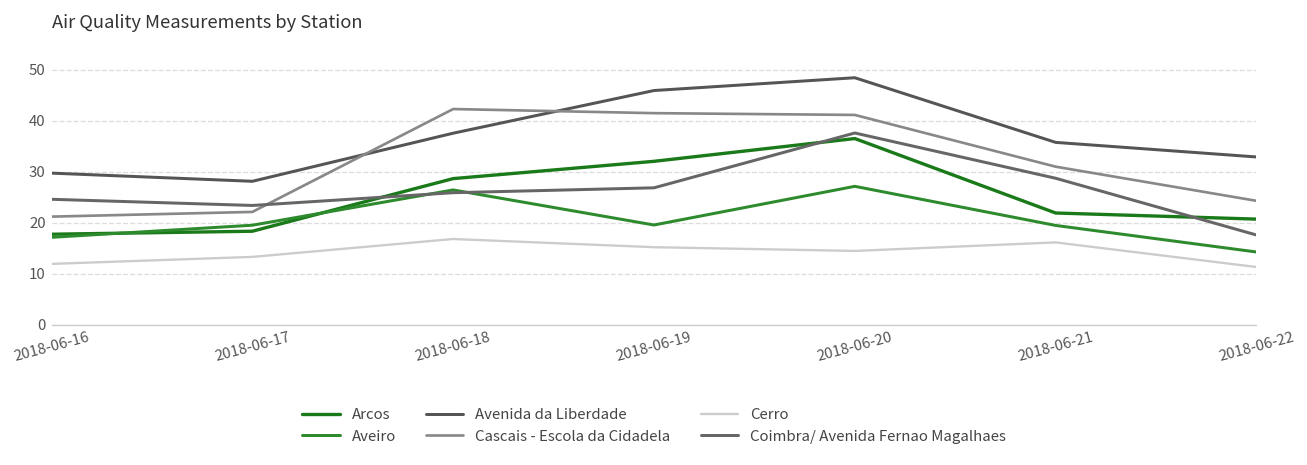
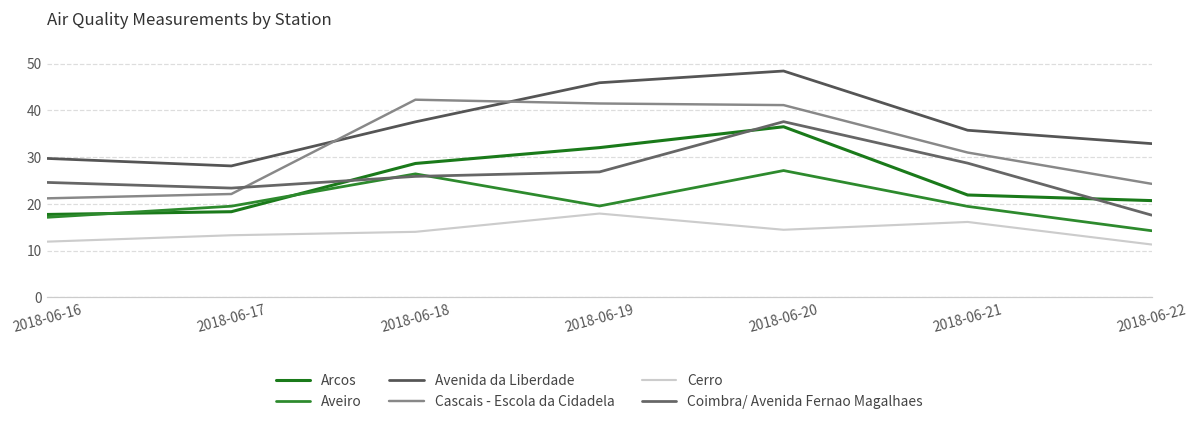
Cerro, 2018-06-18: 17 -> 14
Cerro, 2018-06-19: 15 -> 18
